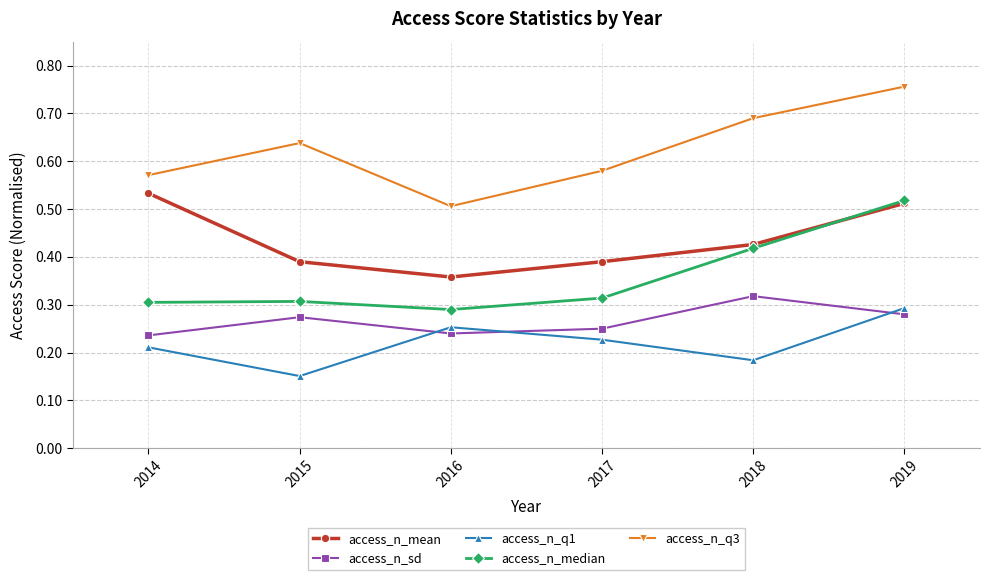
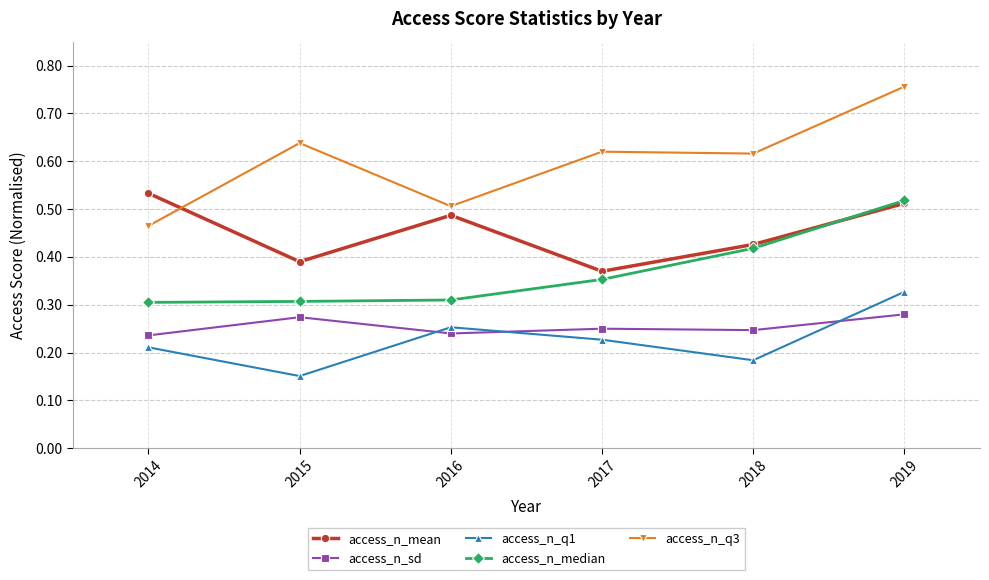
access_n_q3, 2014: 0.57 -> 0.47
access_n_mean, 2016: 0.36 -> 0.49
access_n_median, 2016: 0.29 -> 0.31
access_n_mean, 2017: 0.39 -> 0.37
access_n_median, 2017: 0.31 -> 0.35
access_n_q3, 2017: 0.58 -> 0.62
access_n_sd, 2018: 0.32 -> 0.25
access_n_q3, 2018: 0.69 -> 0.62
access_n_q1, 2019: 0.29 -> 0.33
